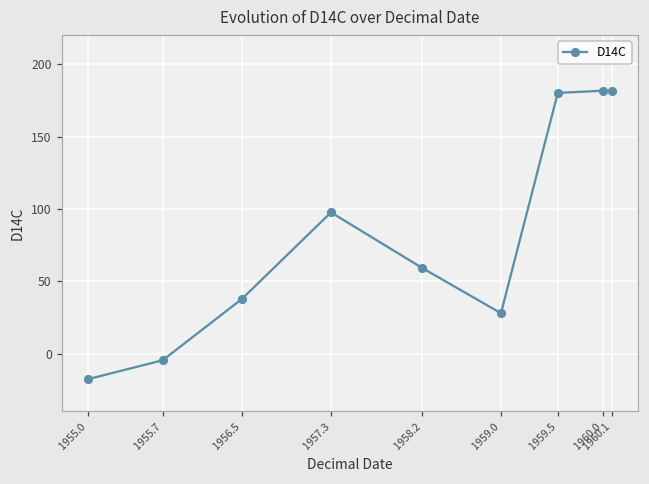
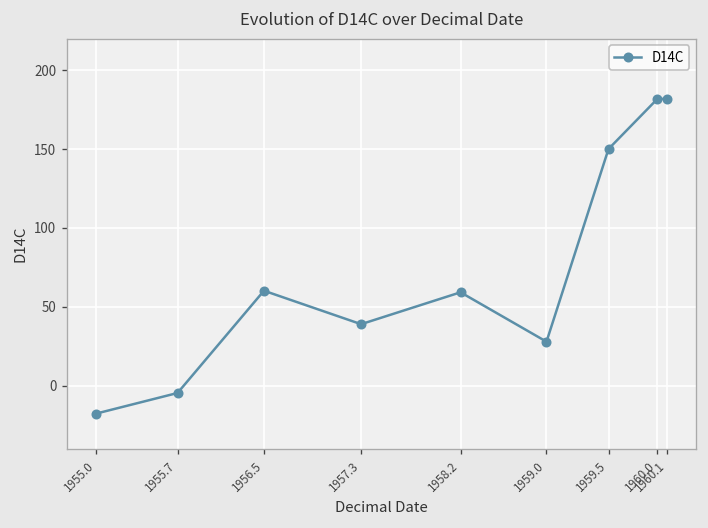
1956.5: 38 -> 60
1957.3: 98 -> 39
1959.5: 180 -> 150
